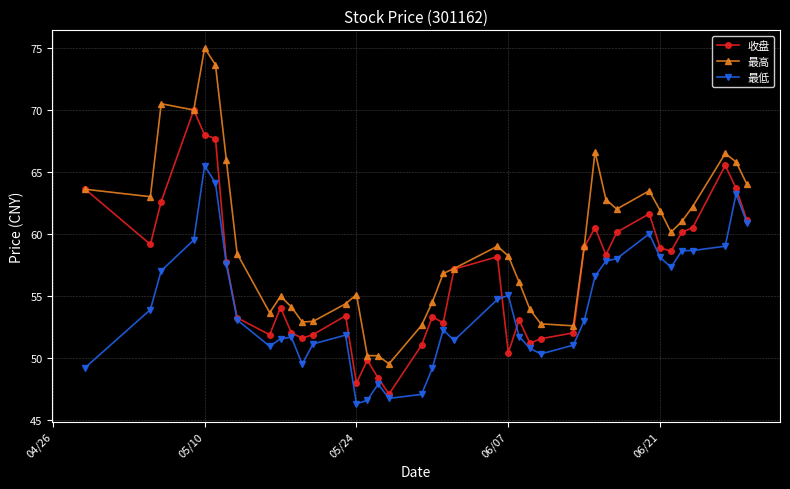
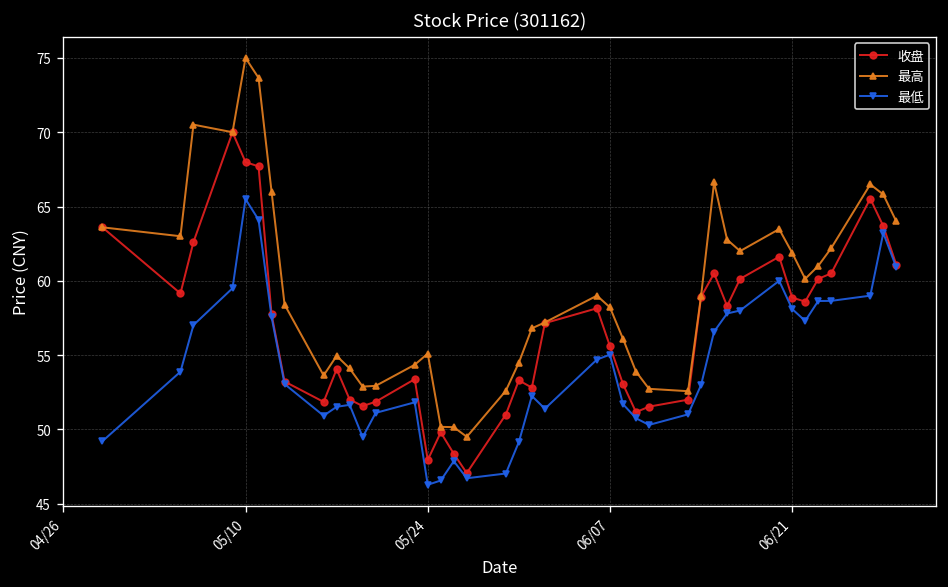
收盘, 06/07: 50.4 -> 55.6
